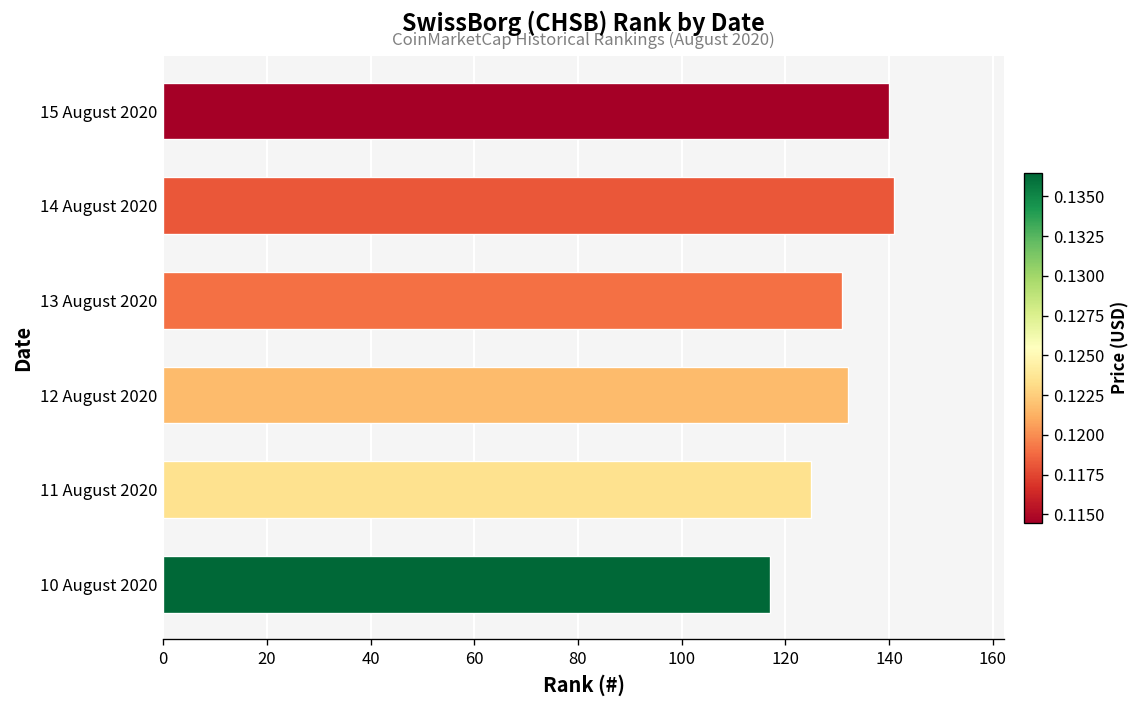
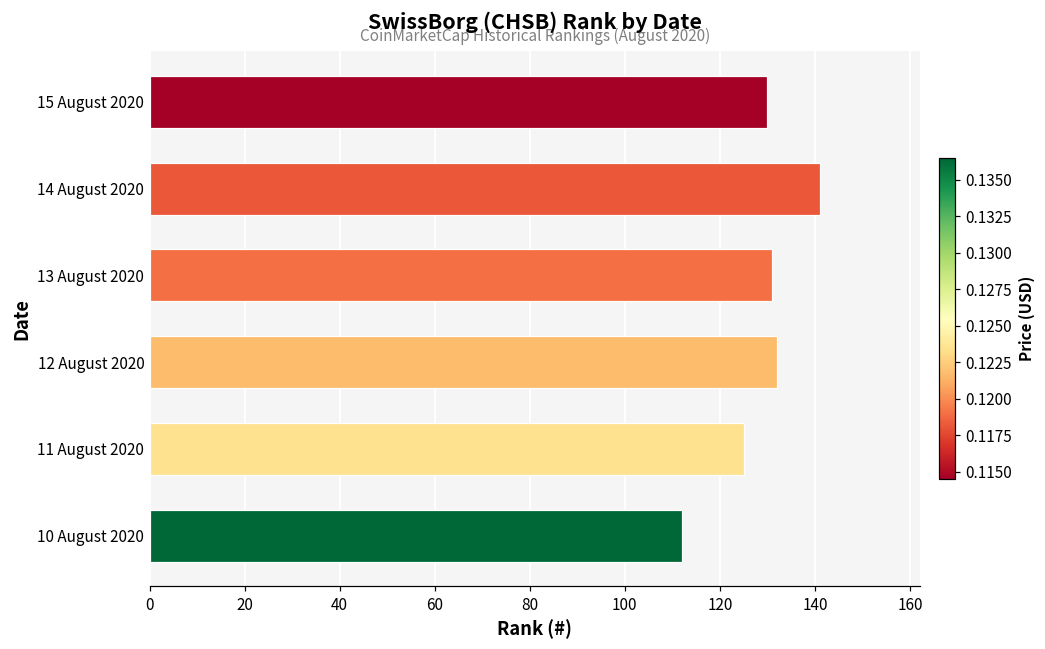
15 August 2020: 140 -> 130
10 August 2020: 117 -> 112
